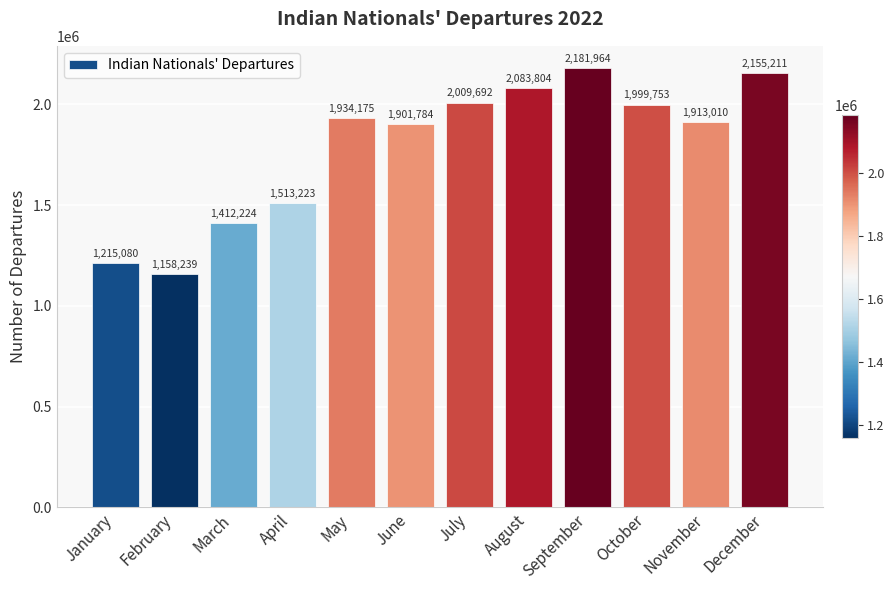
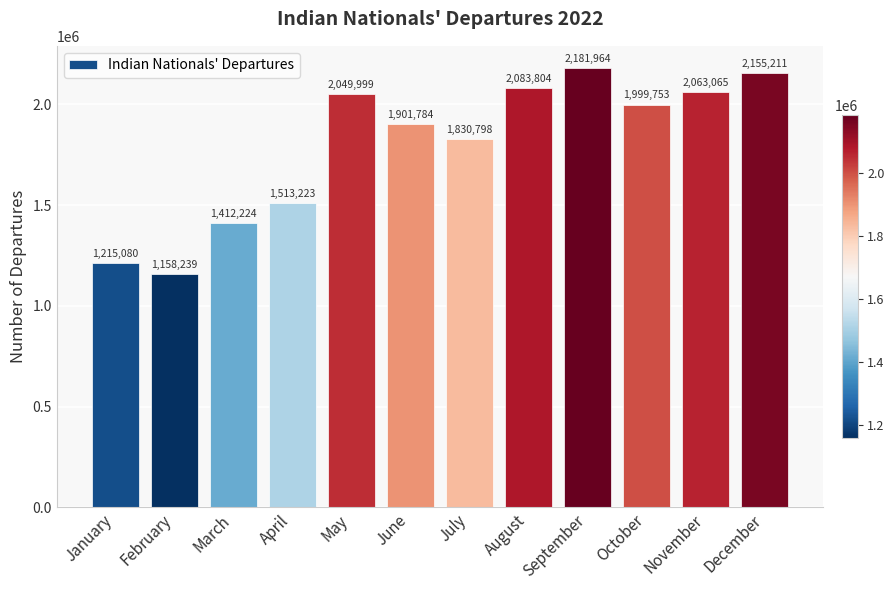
May: 1,934,175 -> 2,049,999
July: 2,009,692 -> 1,830,798
November: 1,913,010 -> 2,063,065
